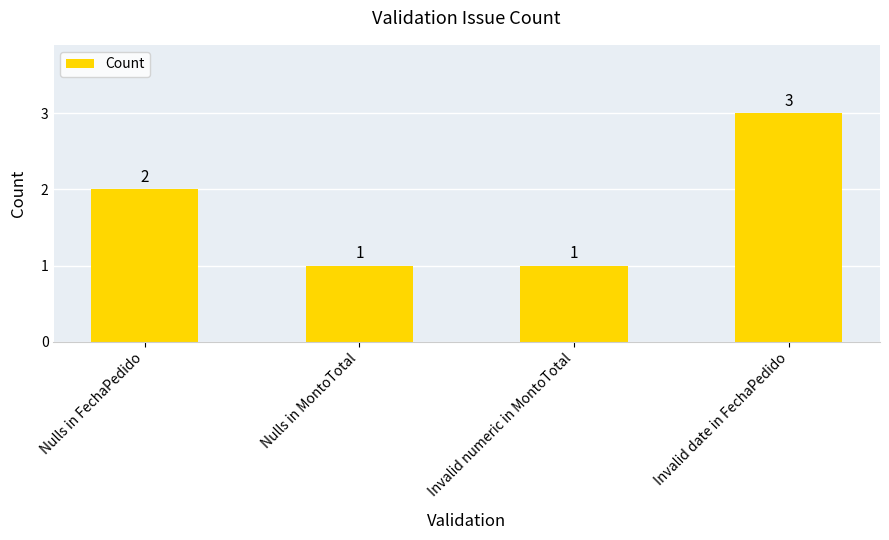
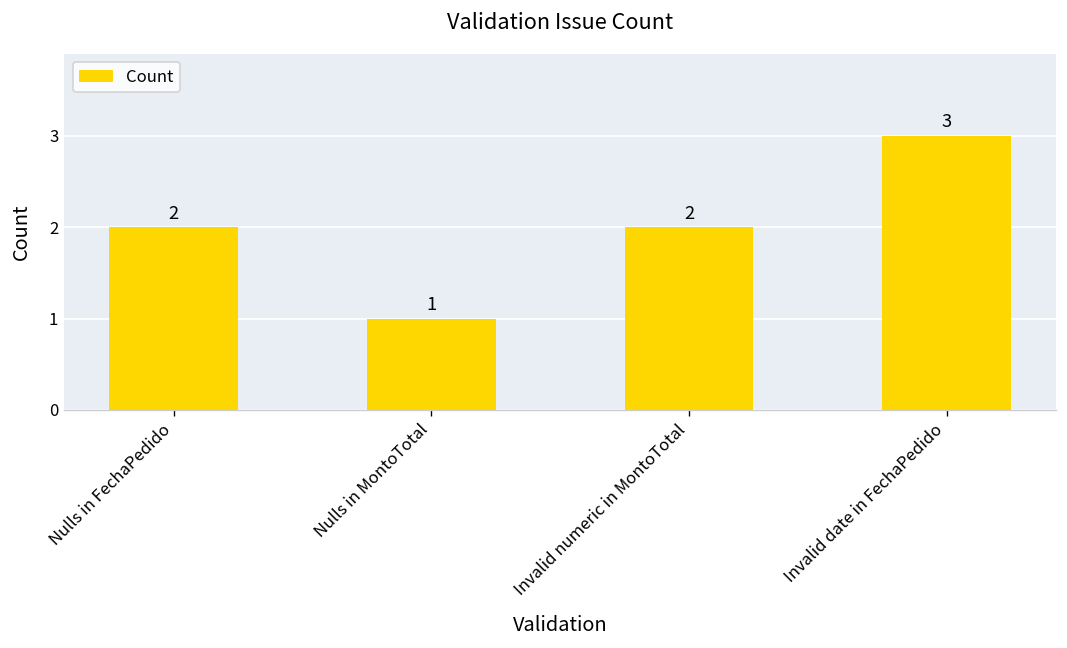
Invalid numeric in MontoTotal: 1 -> 2
